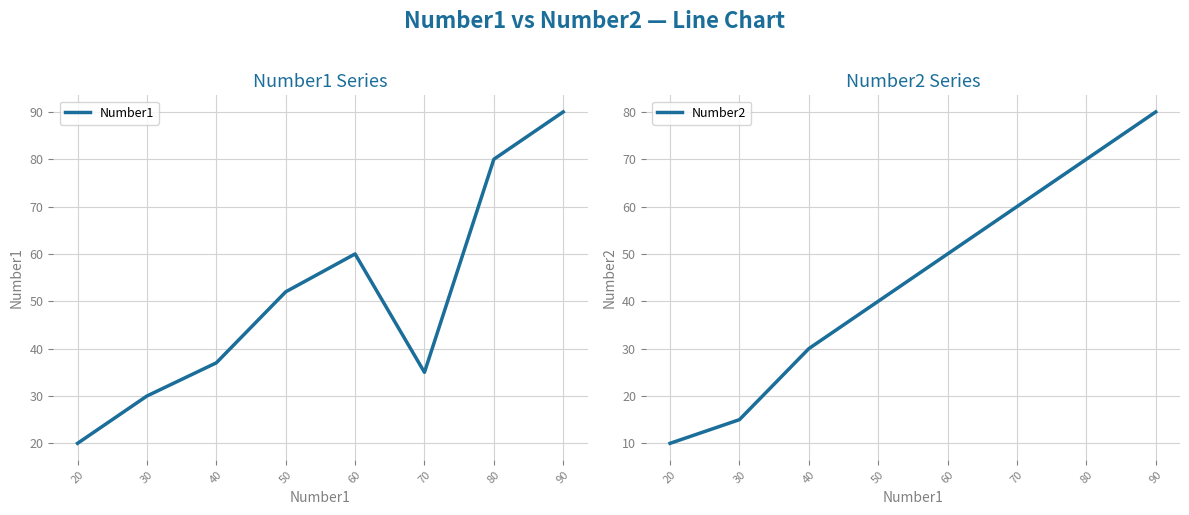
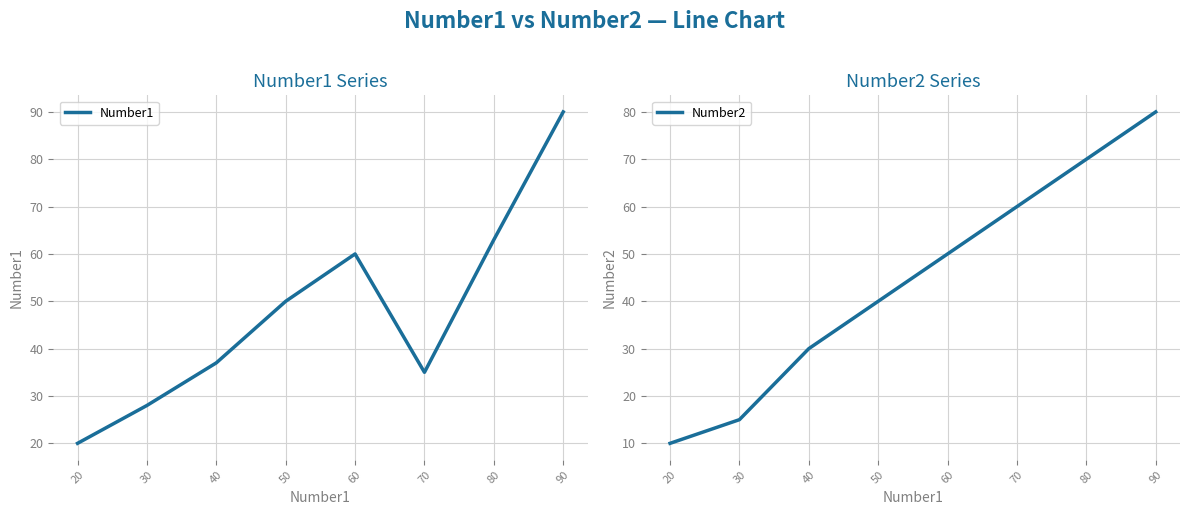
Number1 Series, 30: 30 -> 28
Number1 Series, 50: 52 -> 50
Number1 Series, 80: 80 -> 63
